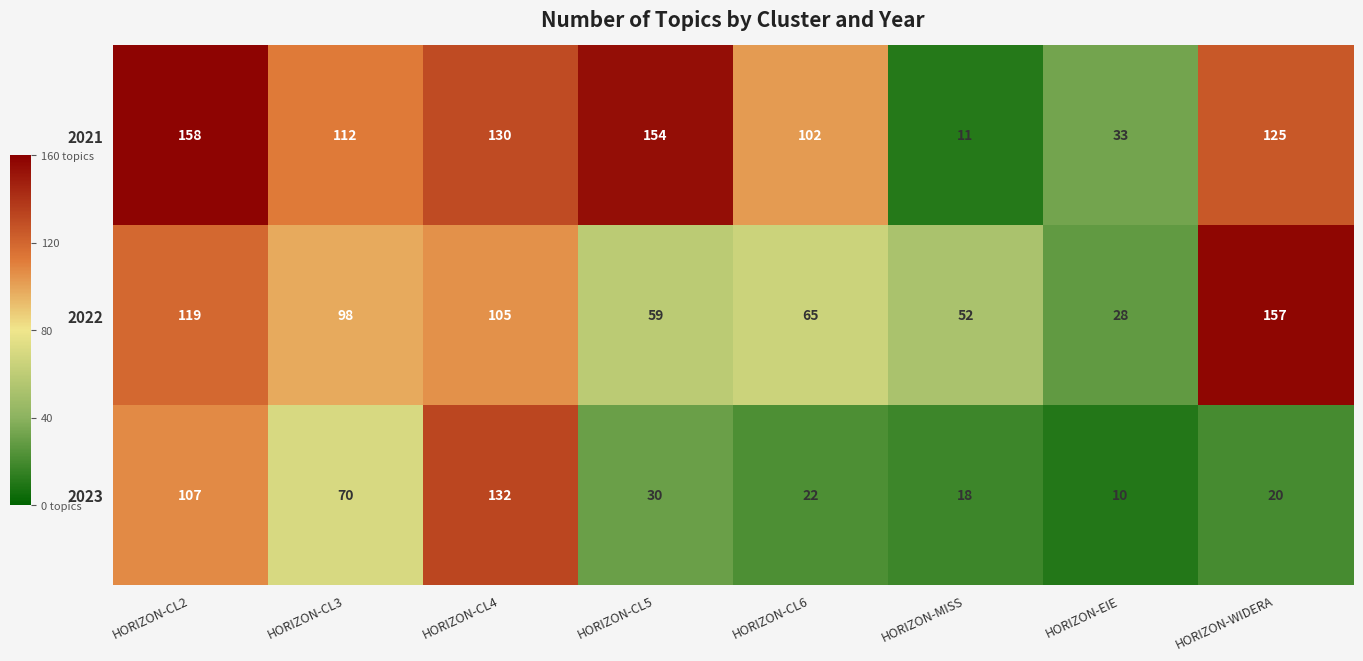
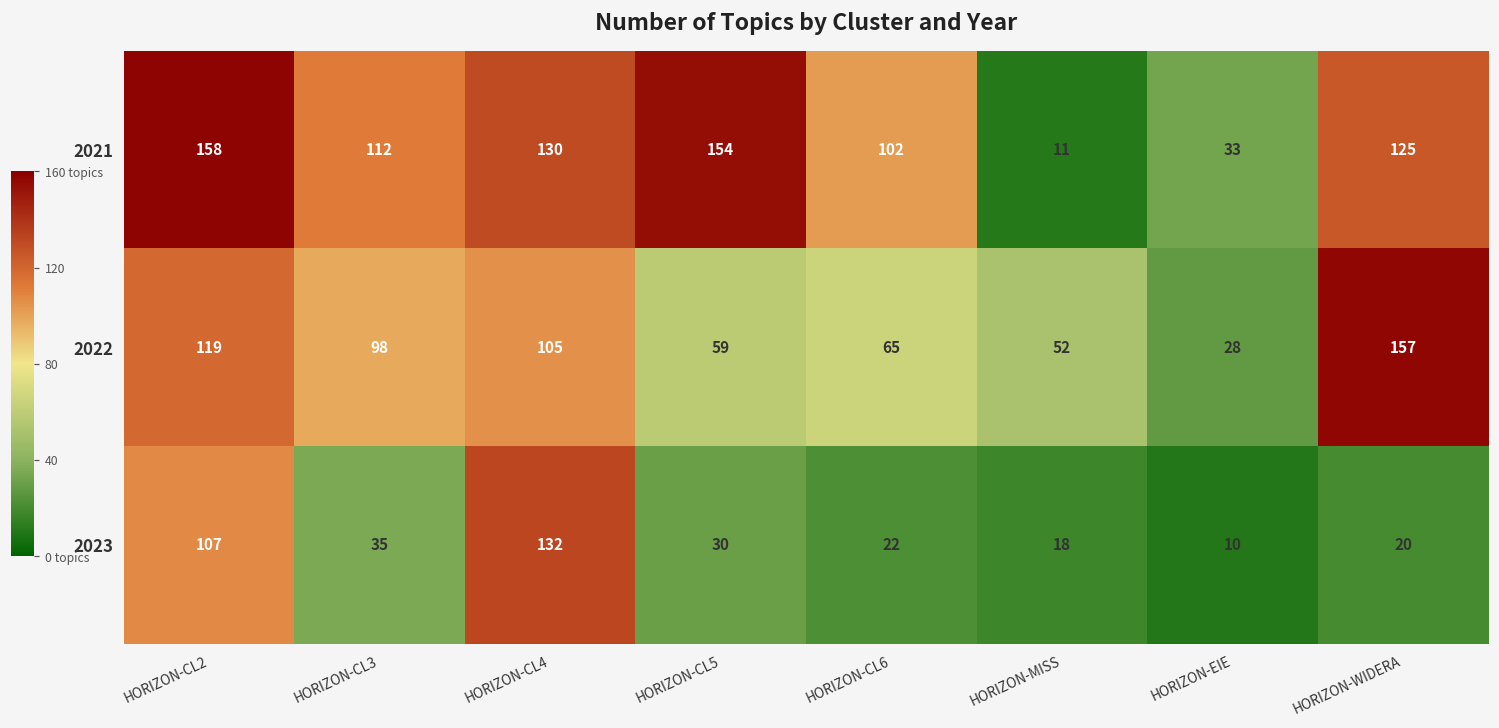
2023, HORIZON-CL3: 70 -> 35
